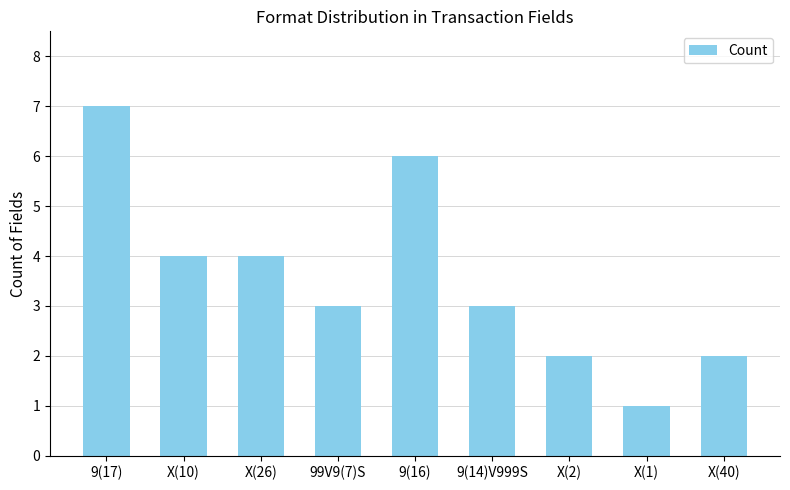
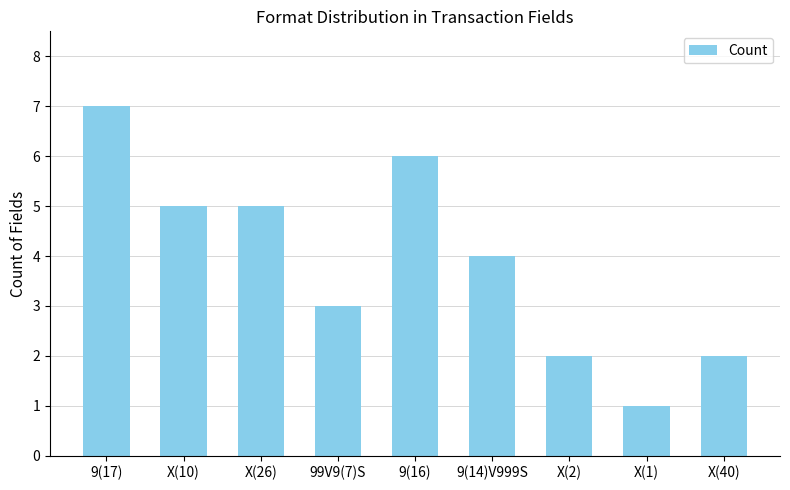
X(10): 4 -> 5
X(26): 4 -> 5
9(14)V999S: 3 -> 4
